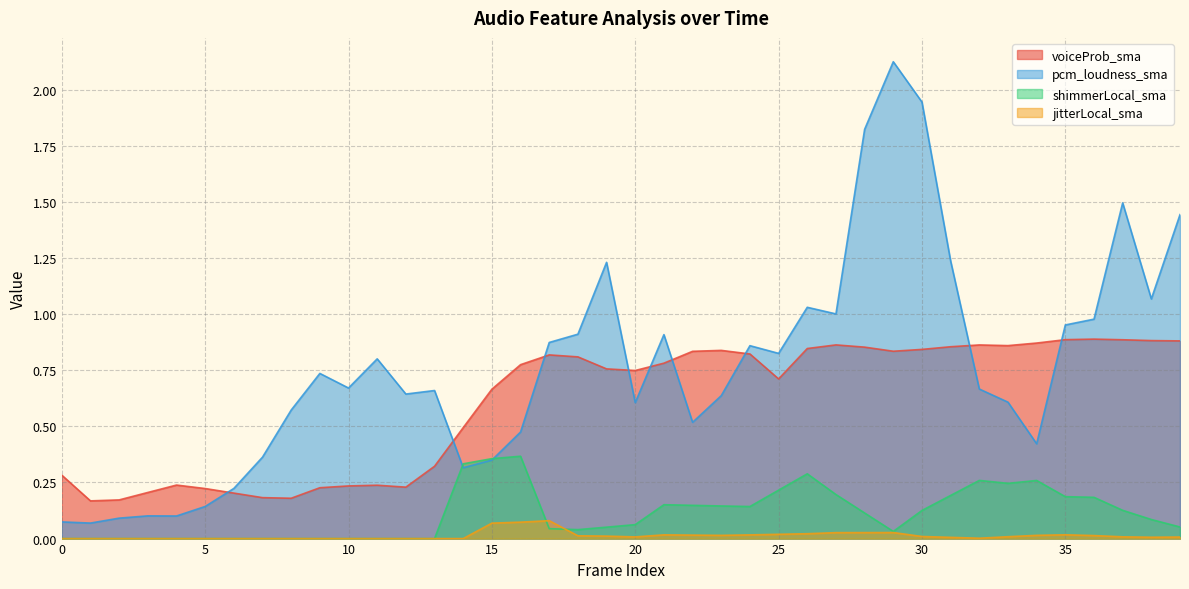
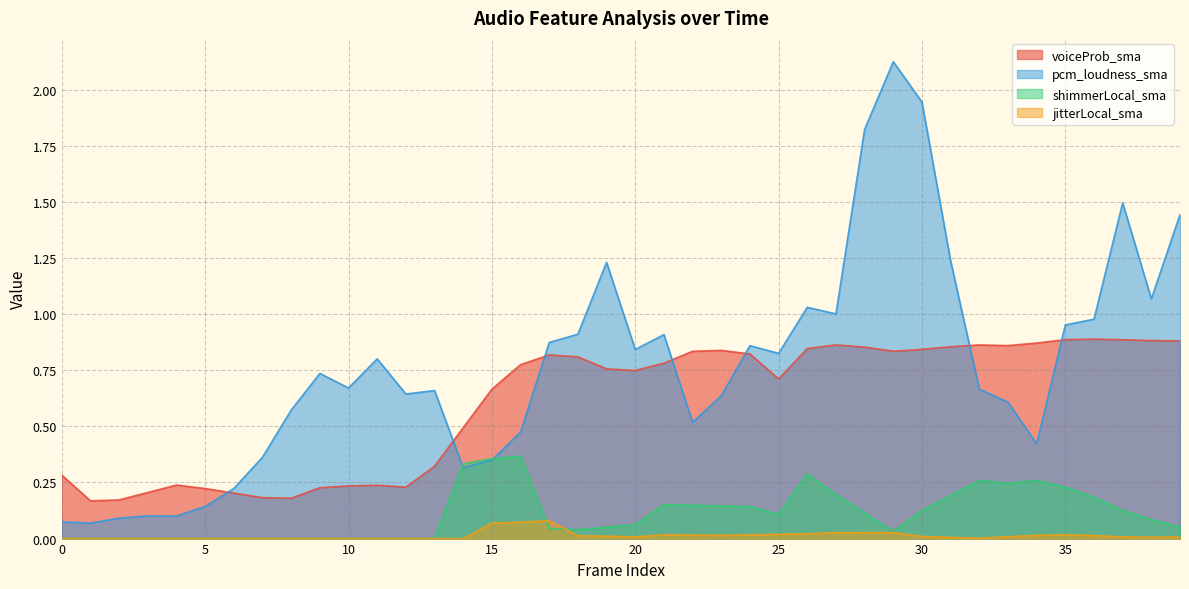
pcm_loudness_sma, 20: 0.61 -> 0.84
shimmerLocal_sma, 25: 0.22 -> 0.11
shimmerLocal_sma, 35: 0.19 -> 0.23
